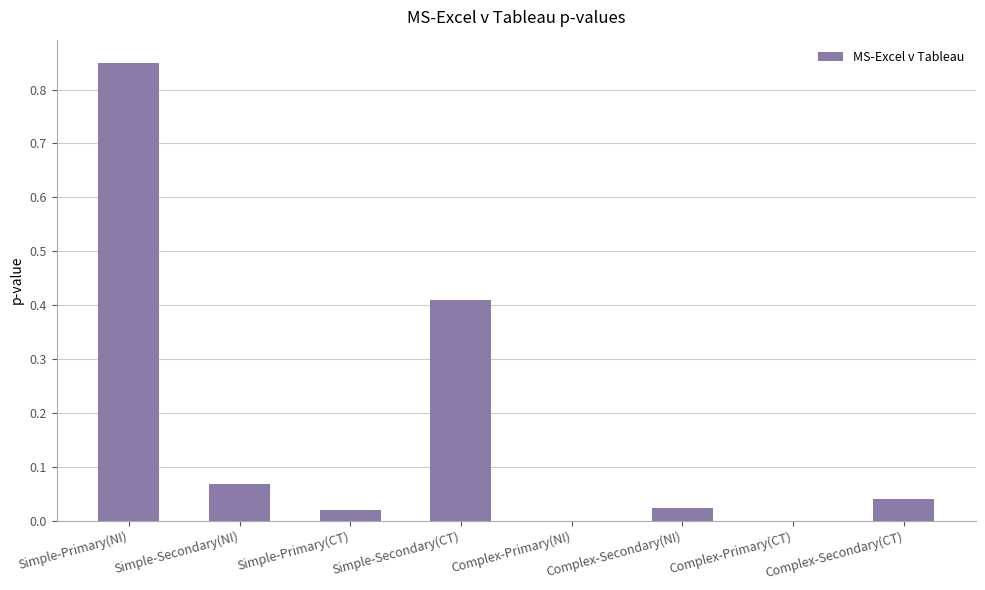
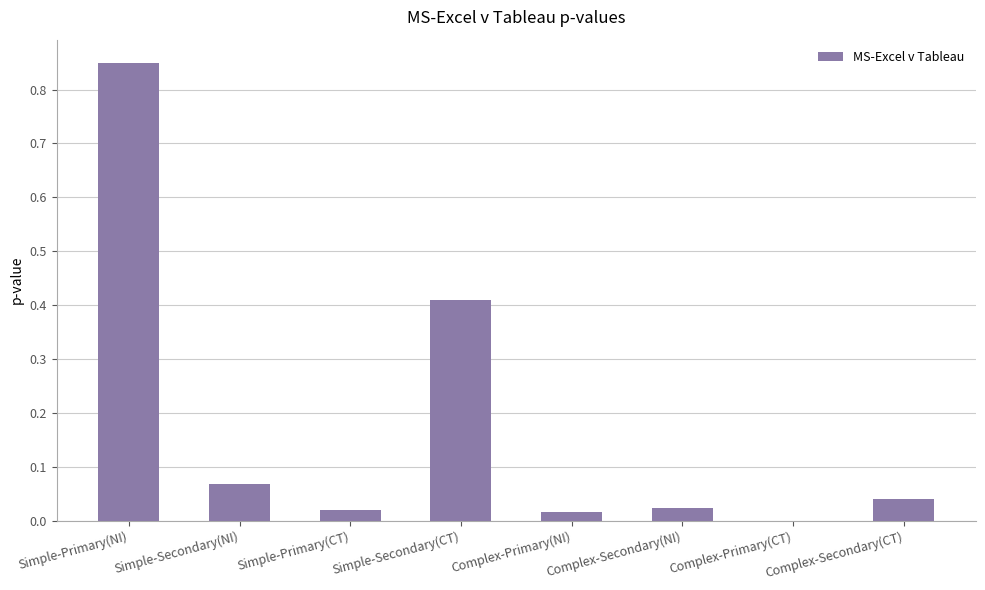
Complex-Primary(NI): 0.00 -> 0.02
